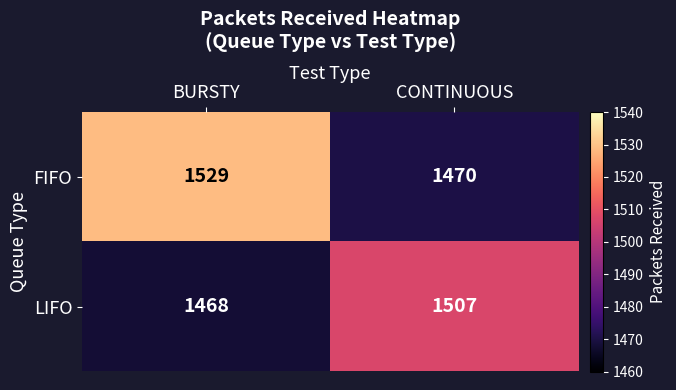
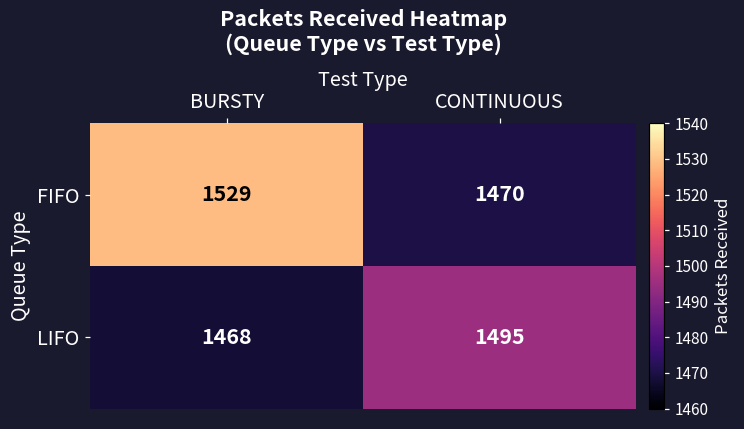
LIFO, CONTINUOUS: 1507 -> 1495
